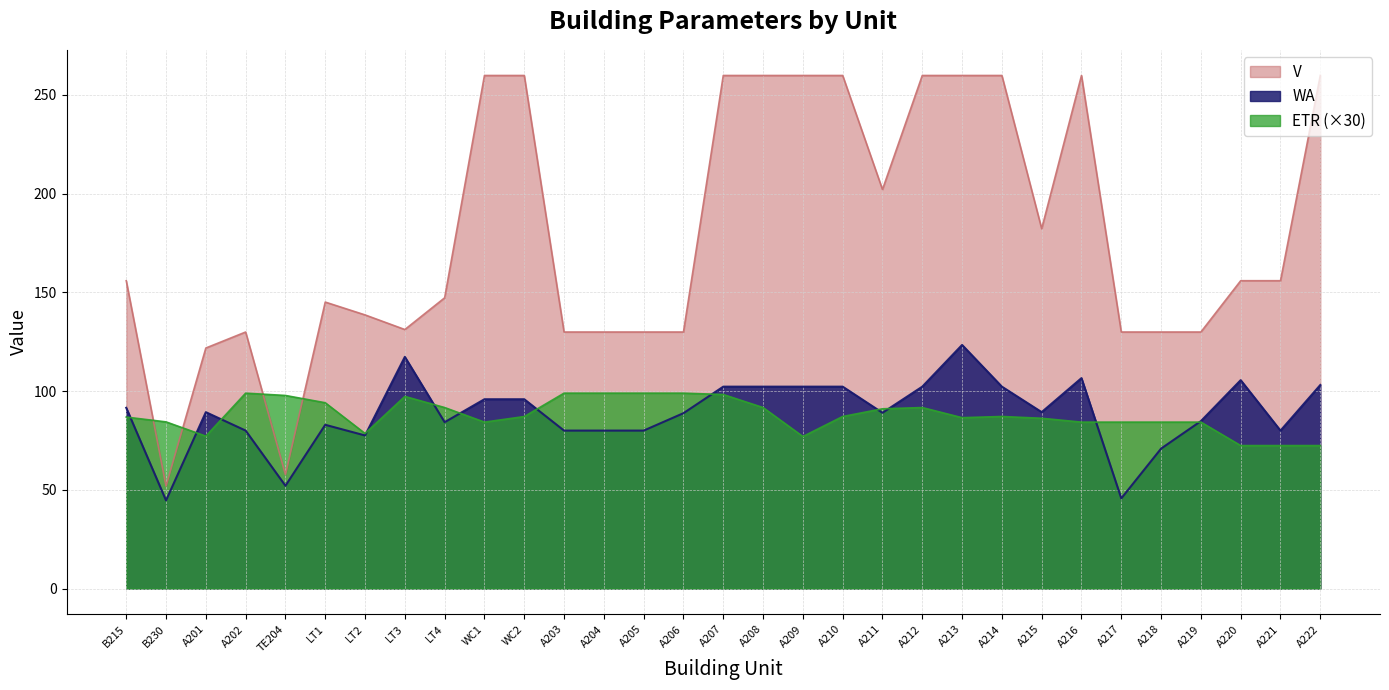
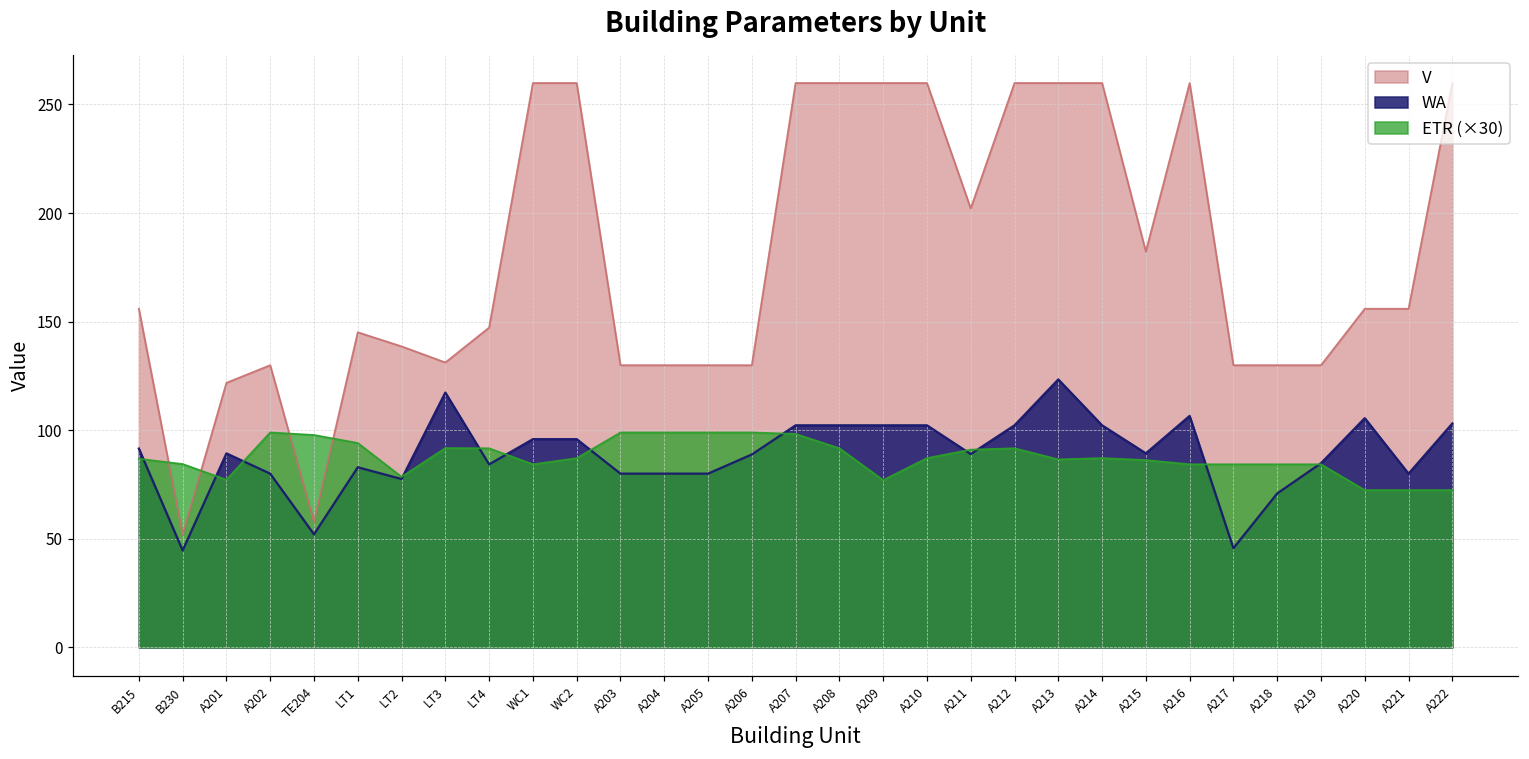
ETR (×30), LT3: 97 -> 92
